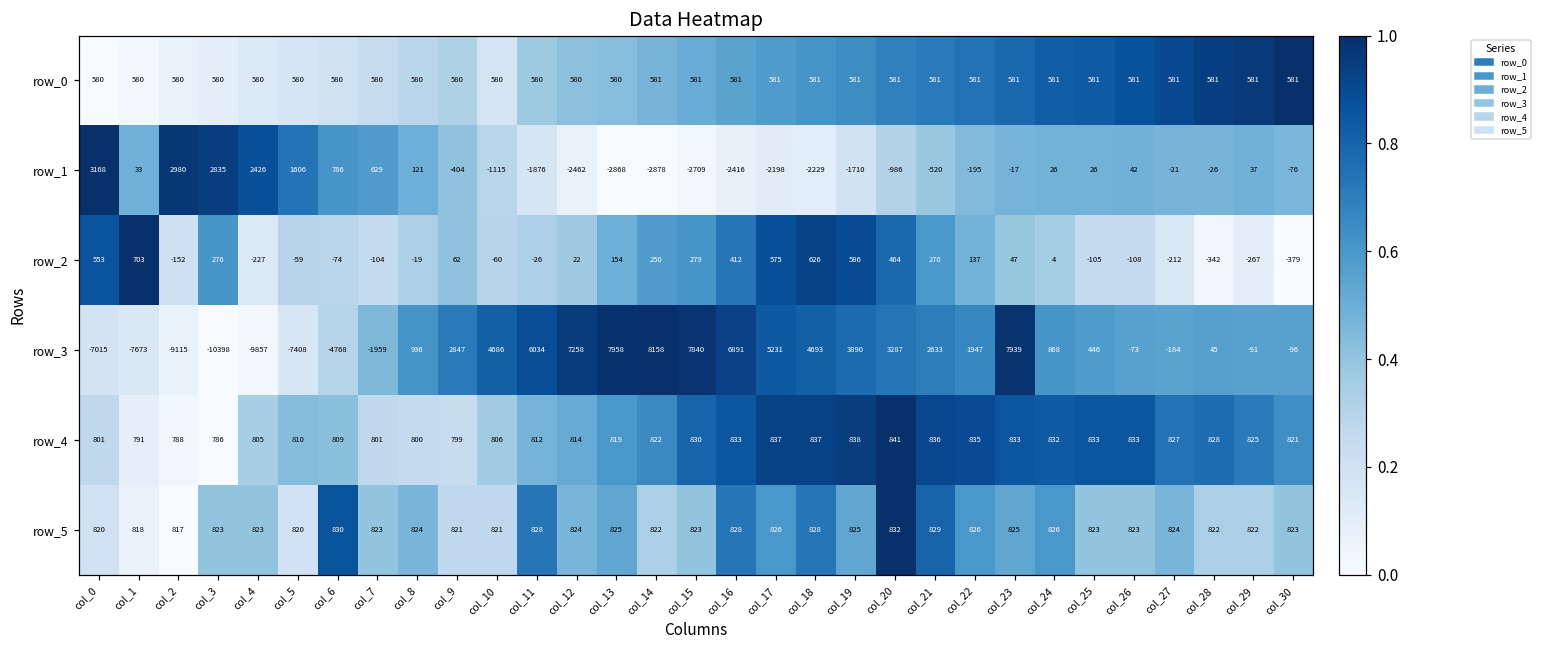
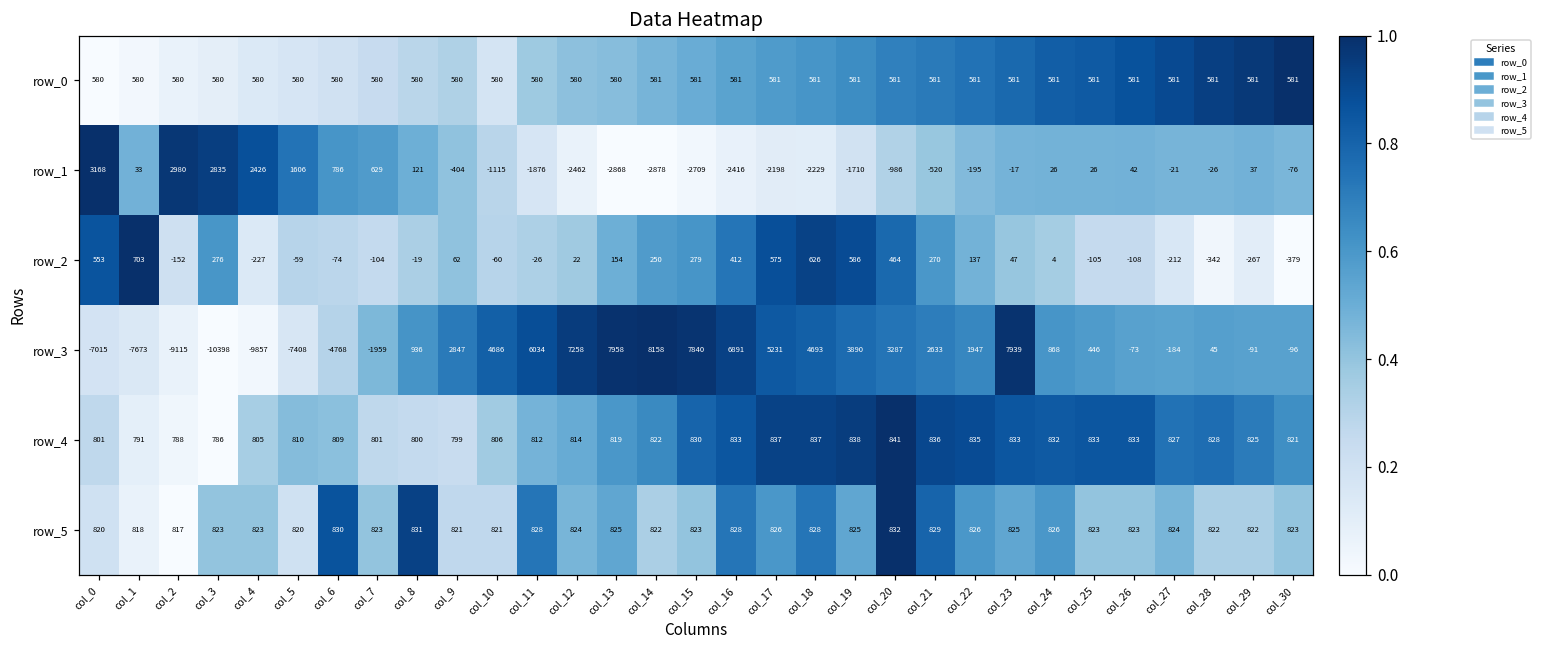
row_5, col_8: 824 -> 831
